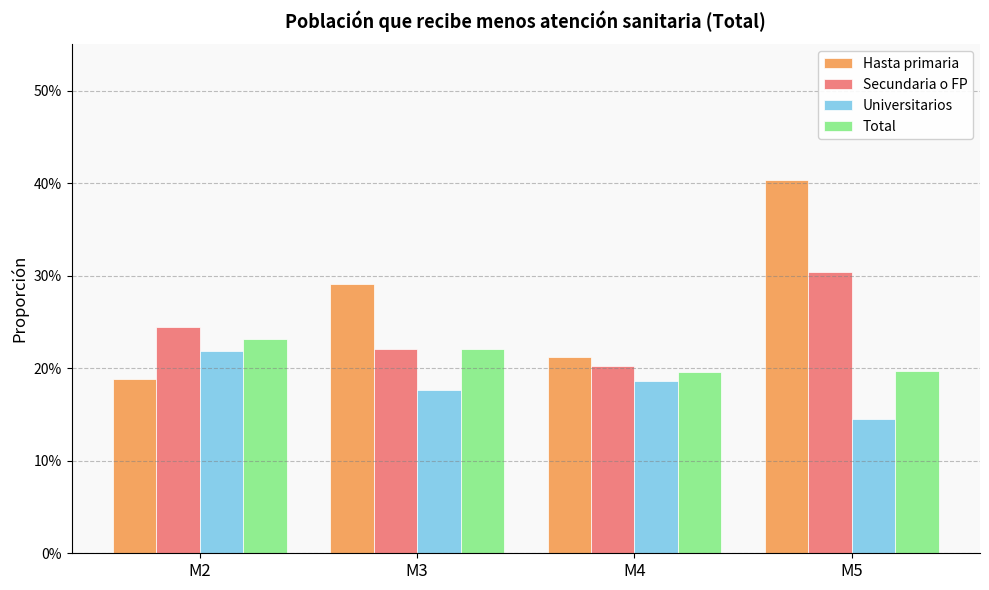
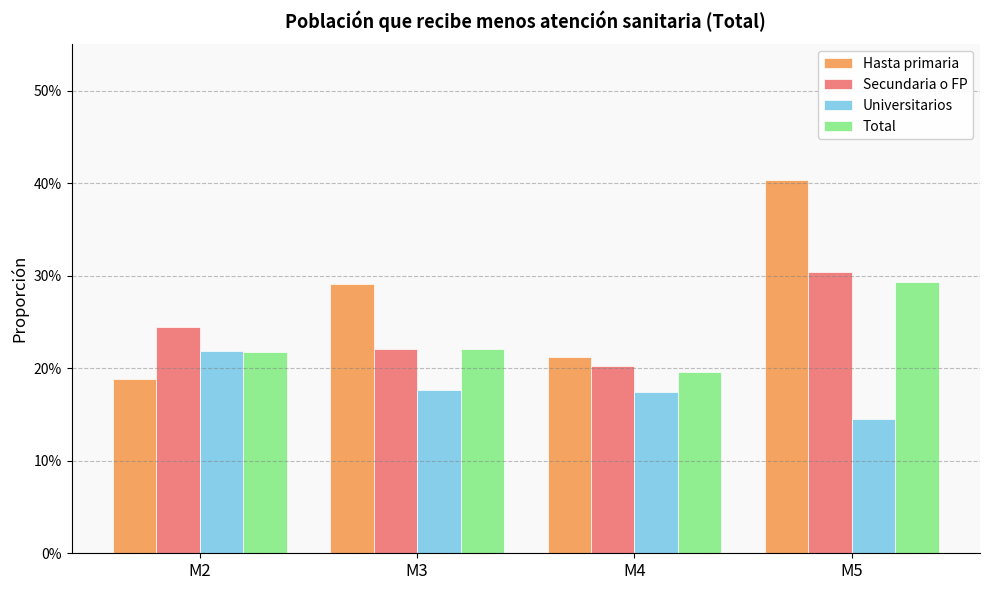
Total, M2: 23% -> 22%
Universitarios, M4: 19% -> 17%
Total, M5: 20% -> 29%
